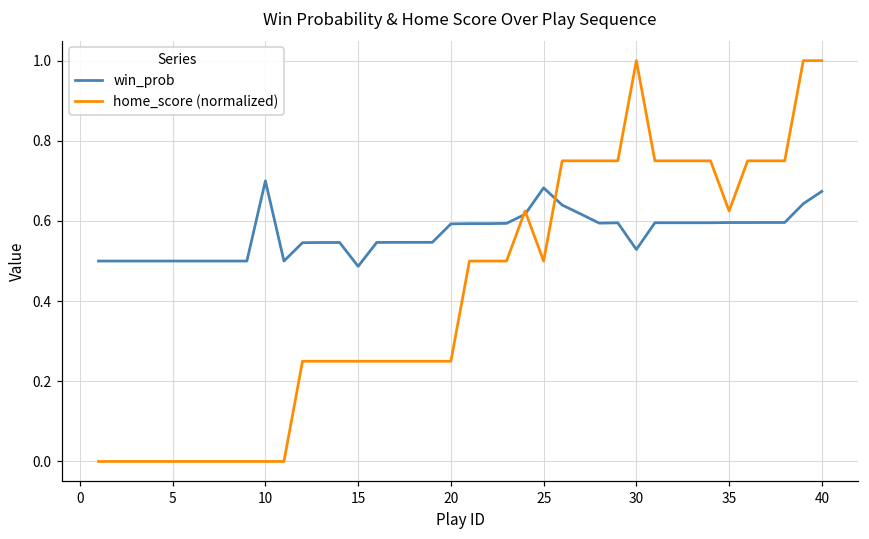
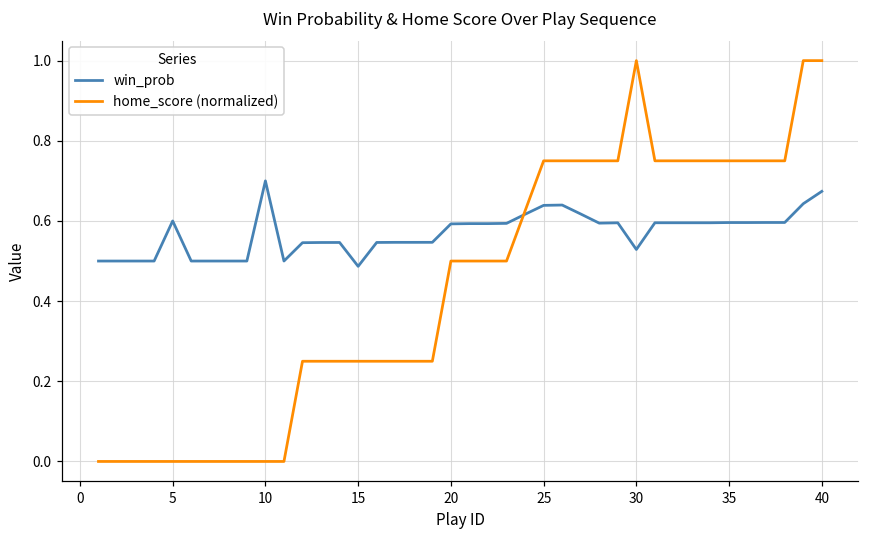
win_prob, 5: 0.5 -> 0.6
home_score (normalized), 20: 0.25 -> 0.50
win_prob, 25: 0.68 -> 0.64
home_score (normalized), 25: 0.50 -> 0.75
home_score (normalized), 35: 0.63 -> 0.75
